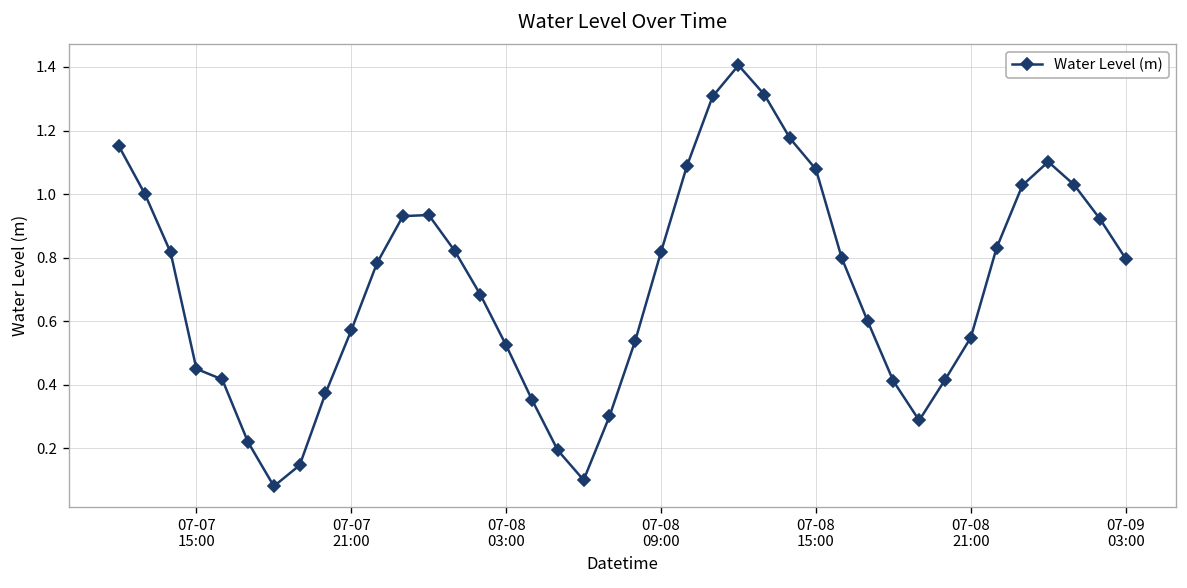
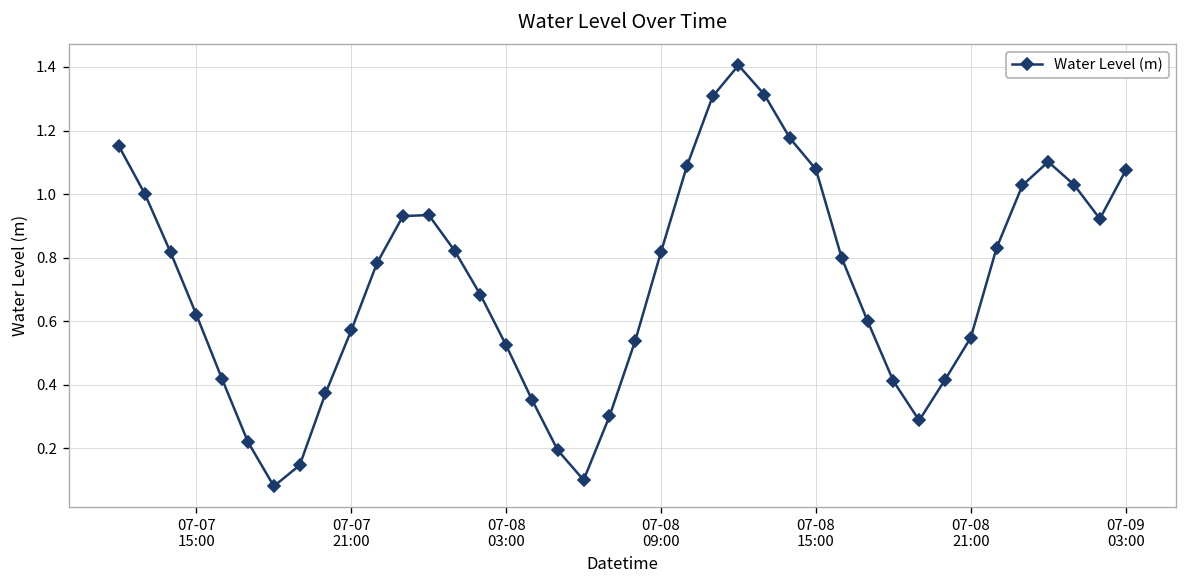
07-07 15:00: 0.45 -> 0.62
07-09 03:00: 0.80 -> 1.07
